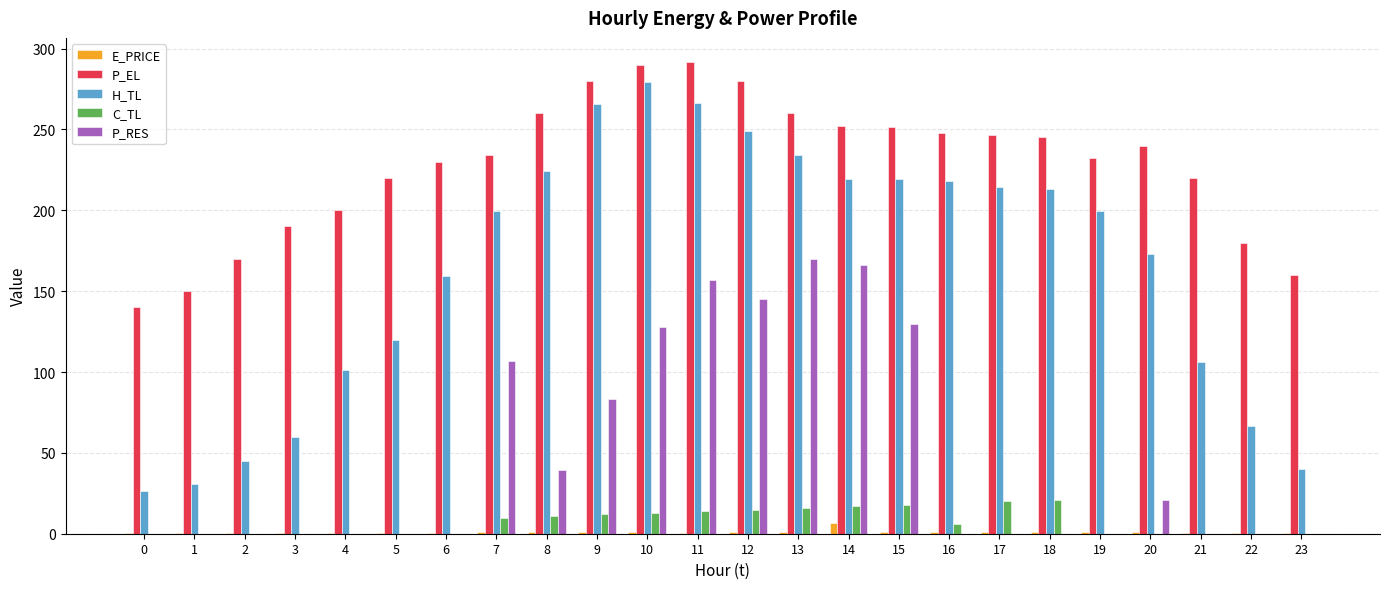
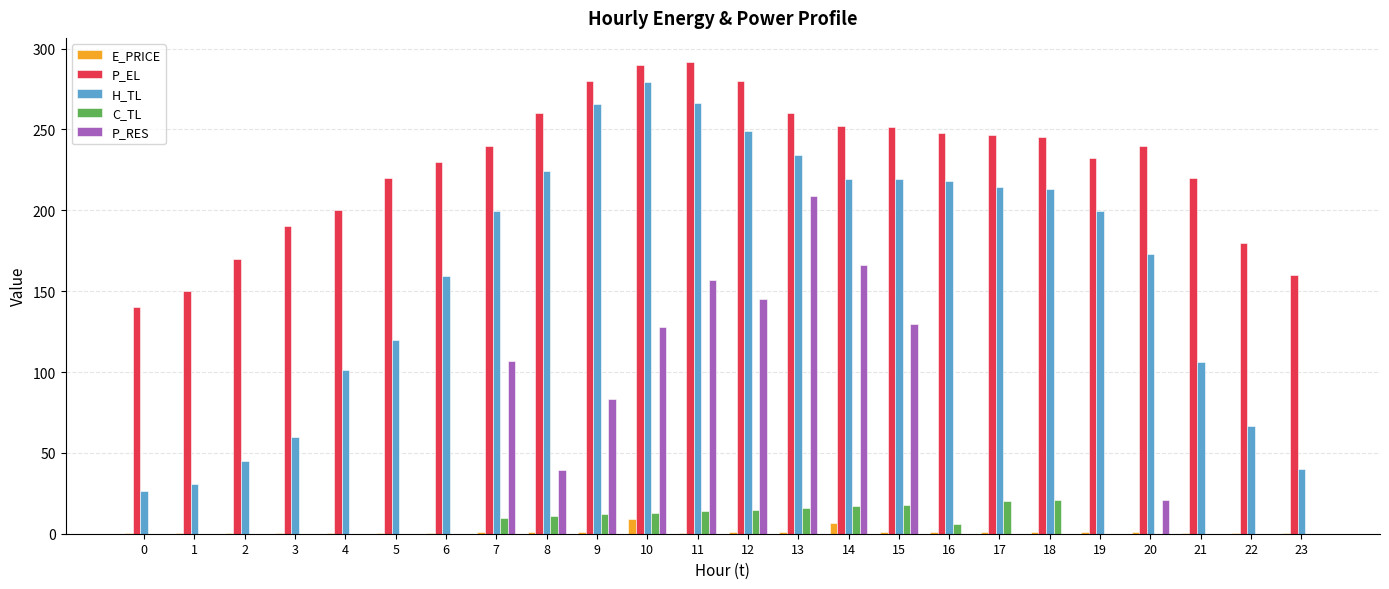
P_EL, 7: 234 -> 240
E_PRICE, 10: 1 -> 9
P_RES, 13: 170 -> 209
